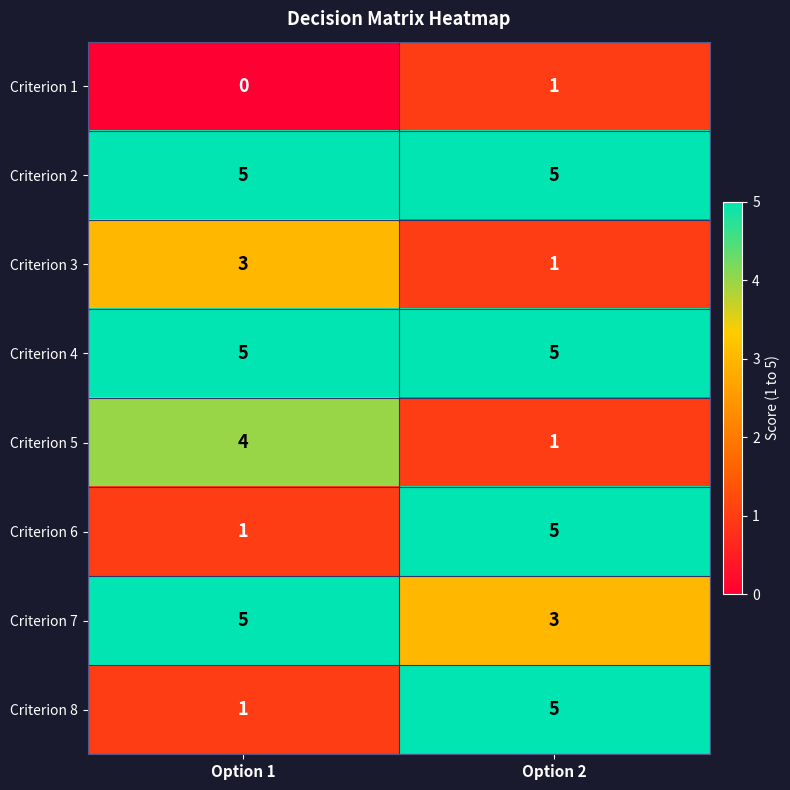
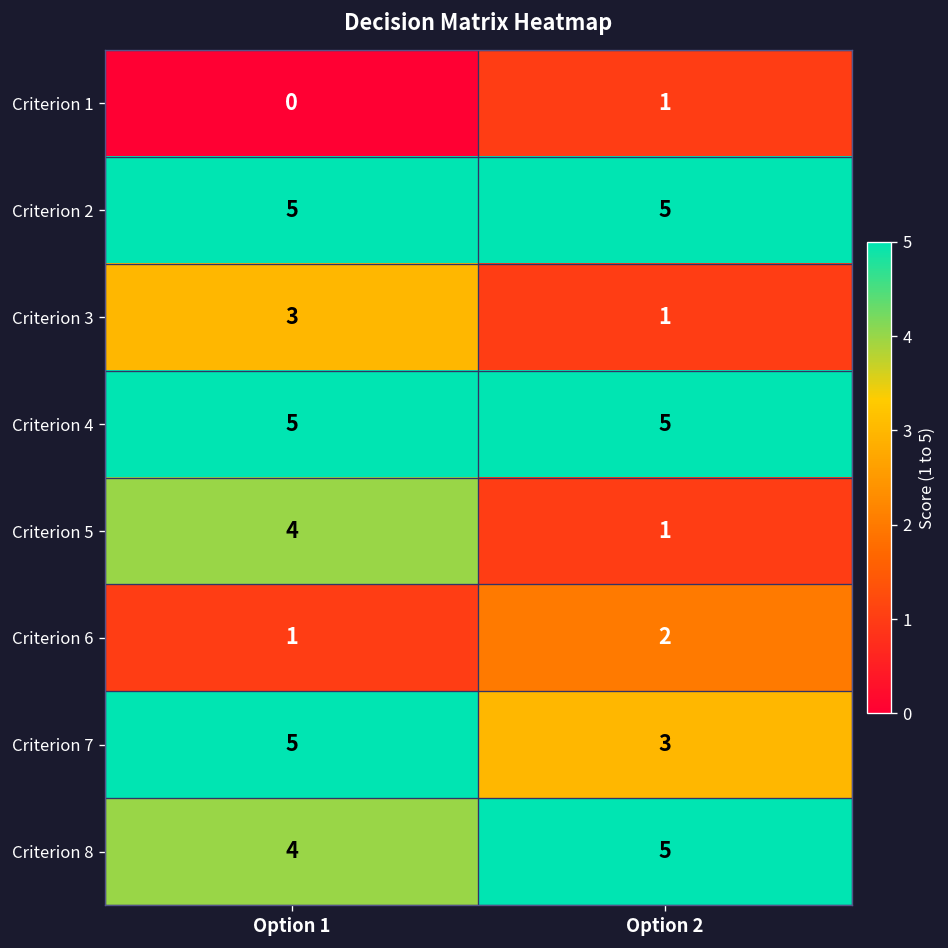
Criterion 6, Option 2: 5 -> 2
Criterion 8, Option 1: 1 -> 4
